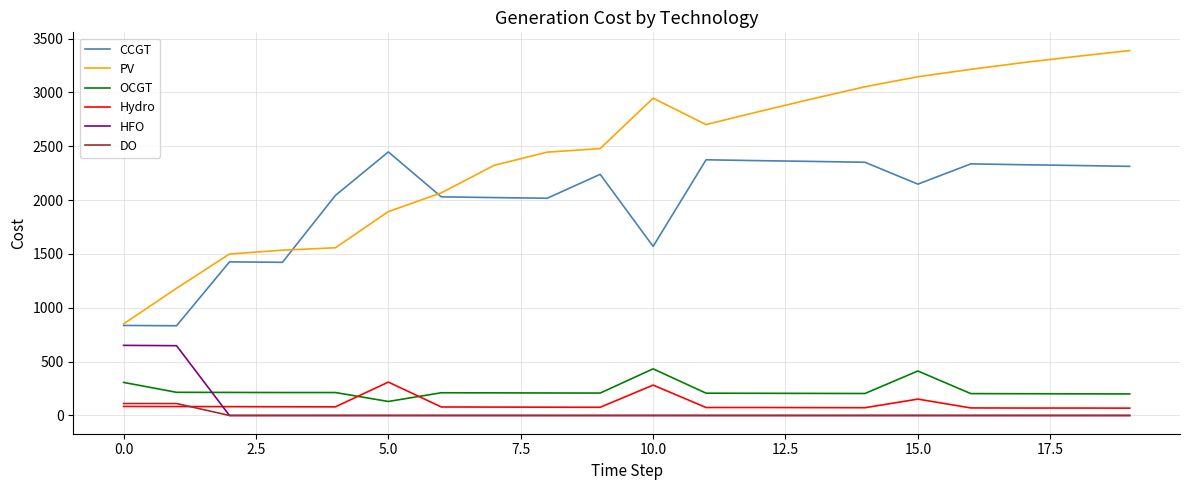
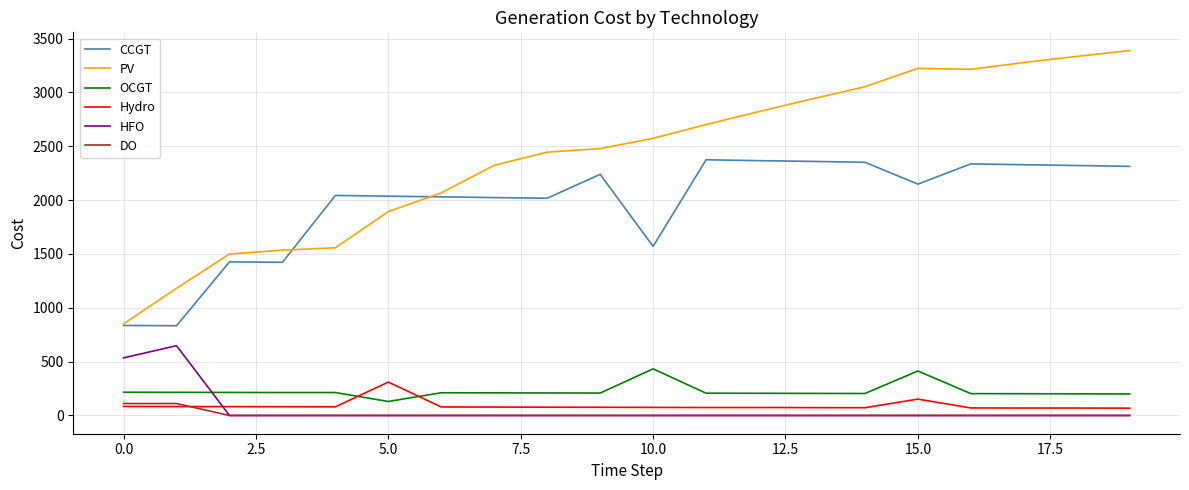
OCGT, 0.0: 310 -> 220
HFO, 0.0: 650 -> 540
CCGT, 5.0: 2450 -> 2040
PV, 10.0: 2950 -> 2570
Hydro, 10.0: 280 -> 80
PV, 15.0: 3150 -> 3220
